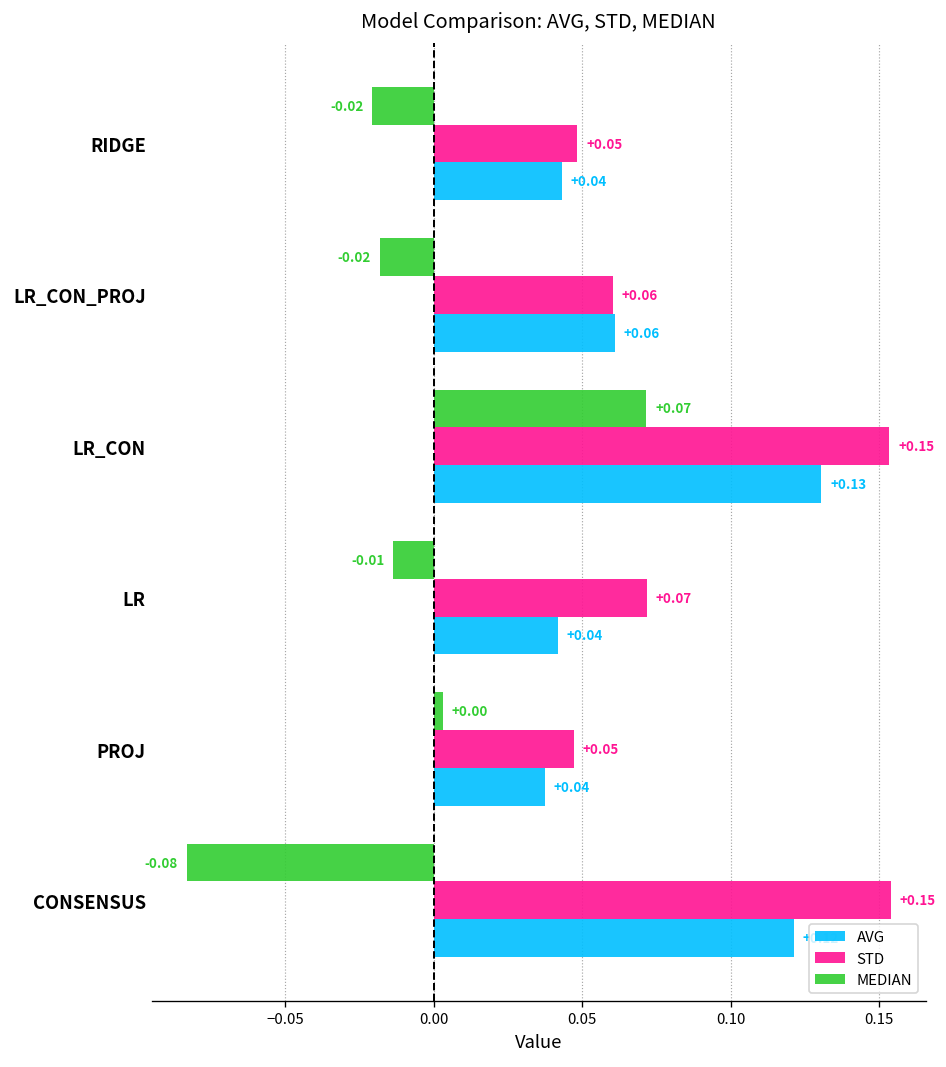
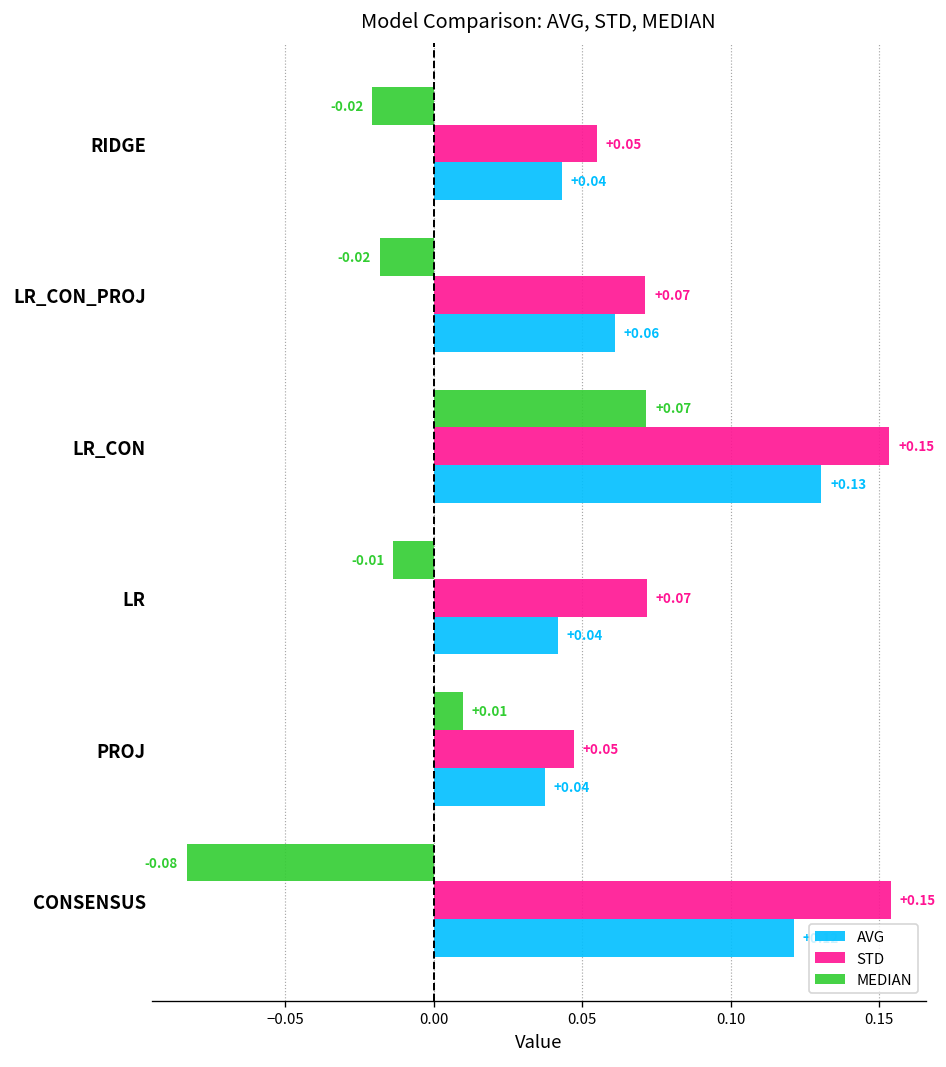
STD, RIDGE: 0.048 -> 0.055
STD, LR_CON_PROJ: +0.06 -> +0.07
MEDIAN, PROJ: +0.00 -> +0.01
